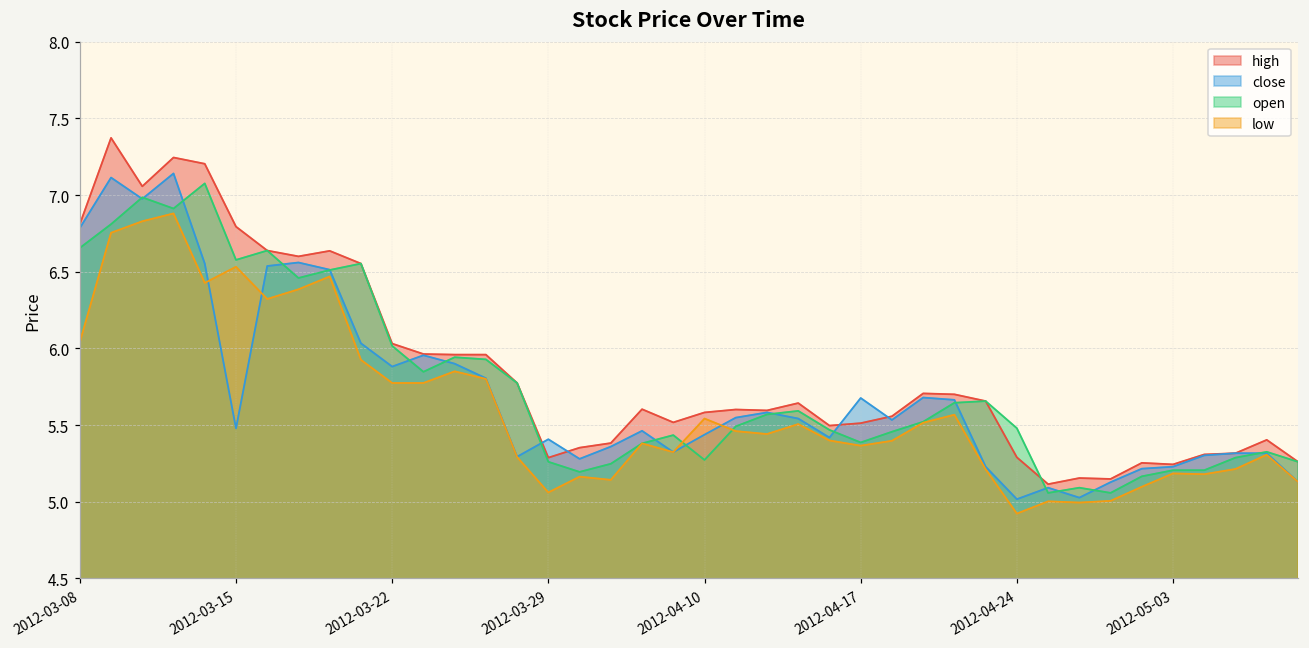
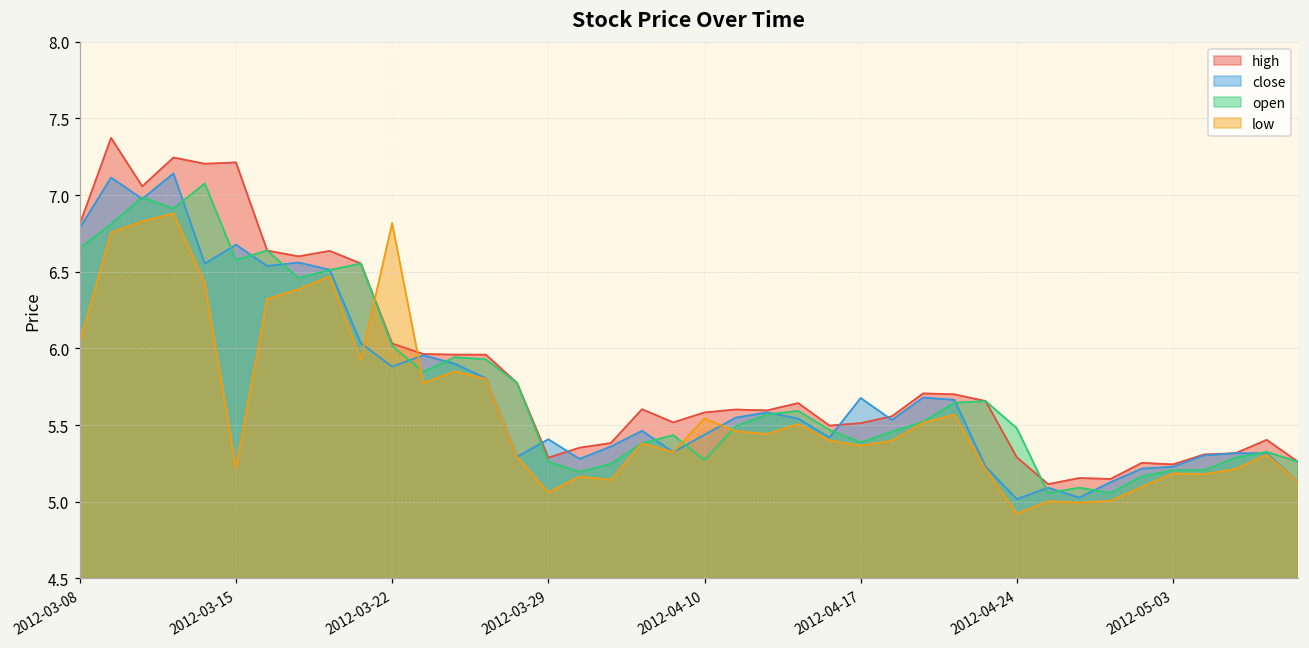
high, 2012-03-15: 6.79 -> 7.21
close, 2012-03-15: 5.48 -> 6.68
low, 2012-03-15: 6.53 -> 5.22
low, 2012-03-22: 5.77 -> 6.82
